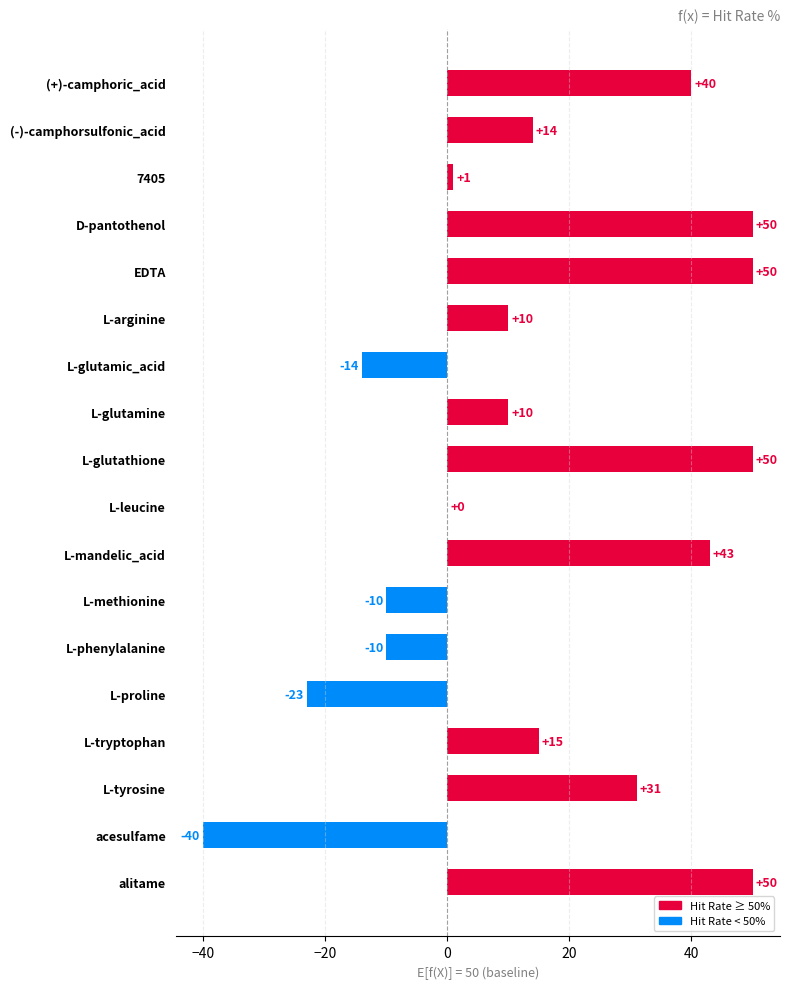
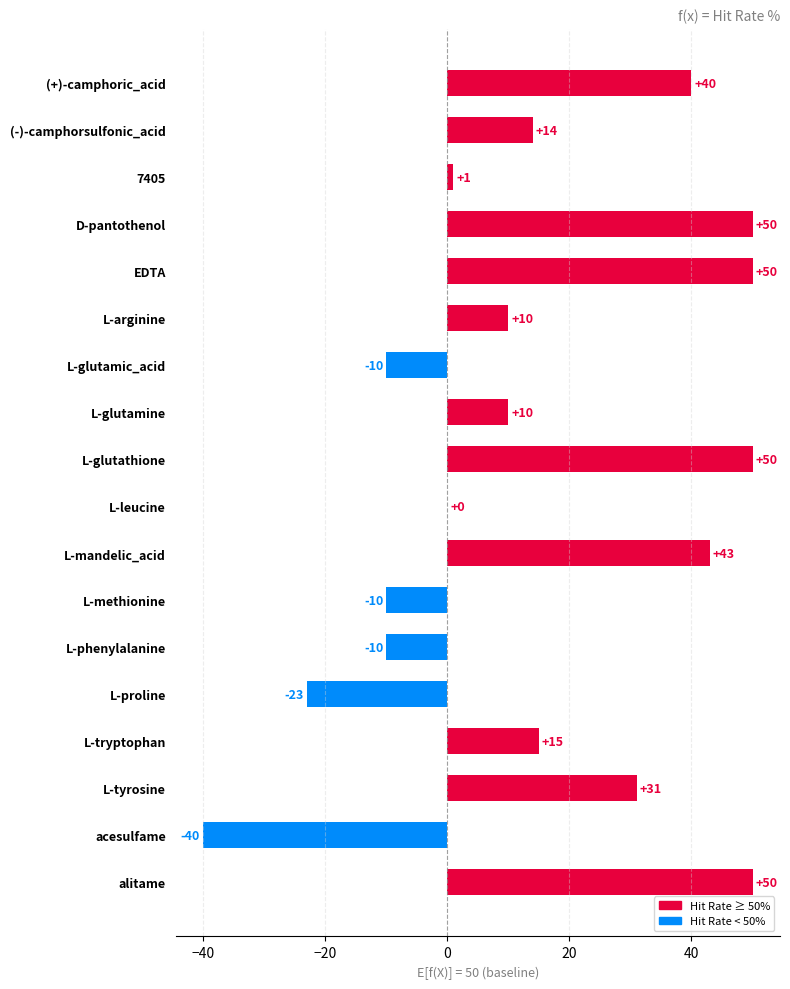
L-glutamic_acid: -14 -> -10
